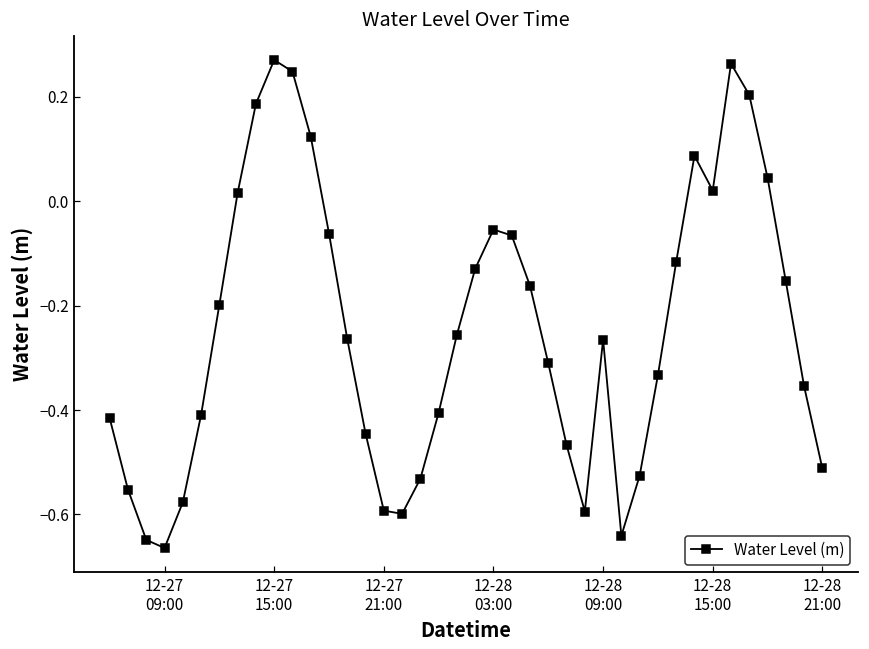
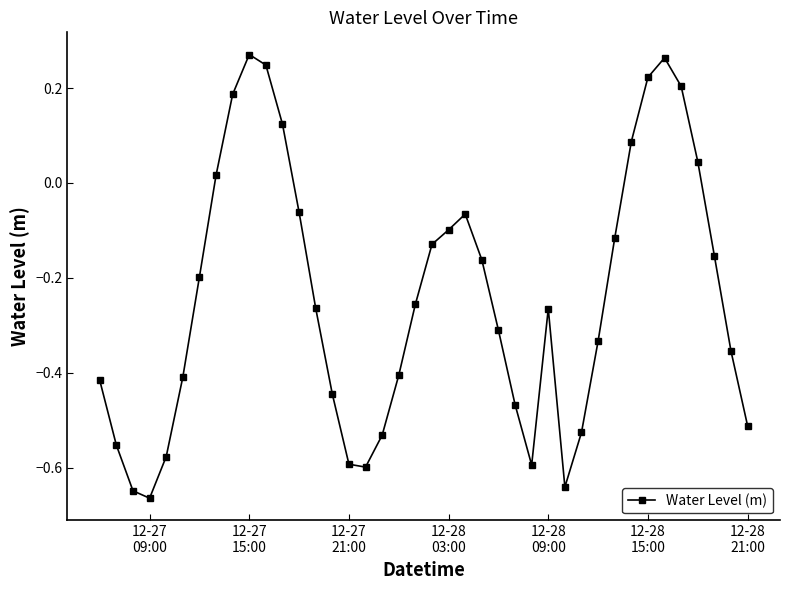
12-28 03:00: -0.05 -> -0.10
12-28 15:00: 0.02 -> 0.22
